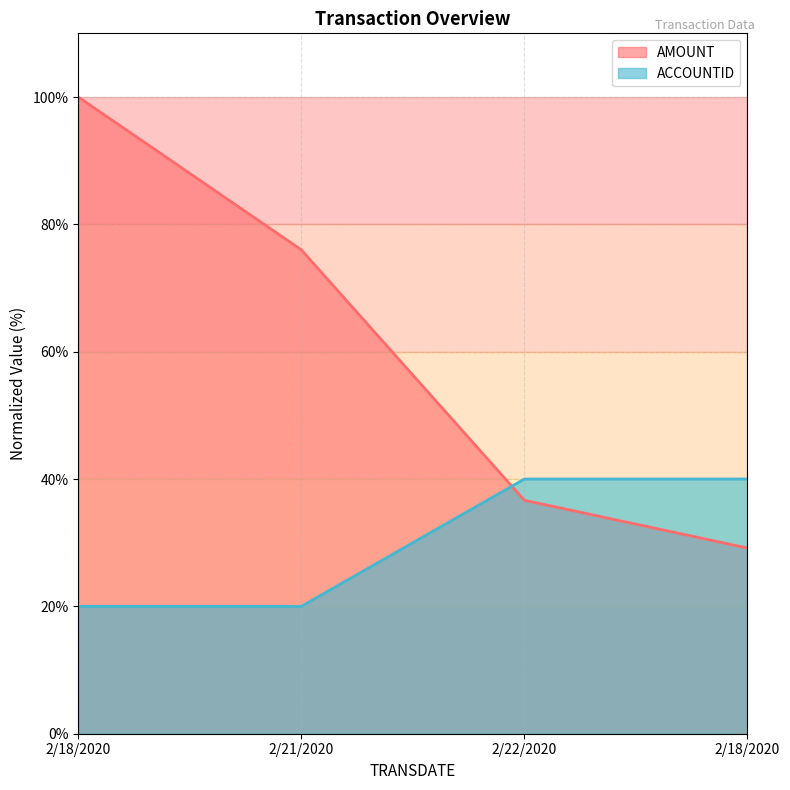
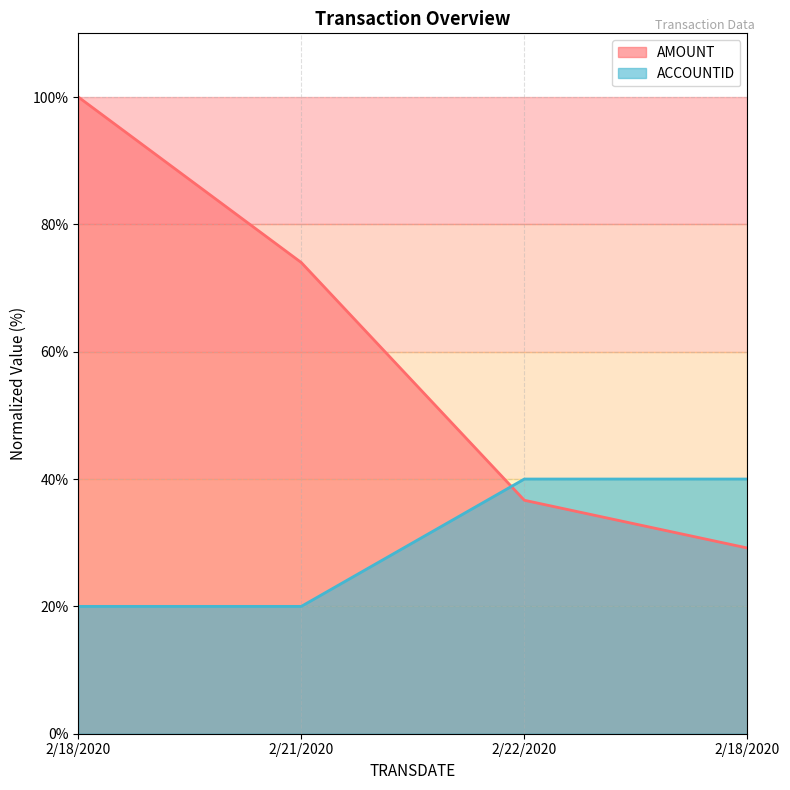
AMOUNT, 2/21/2020: 76% -> 74%
